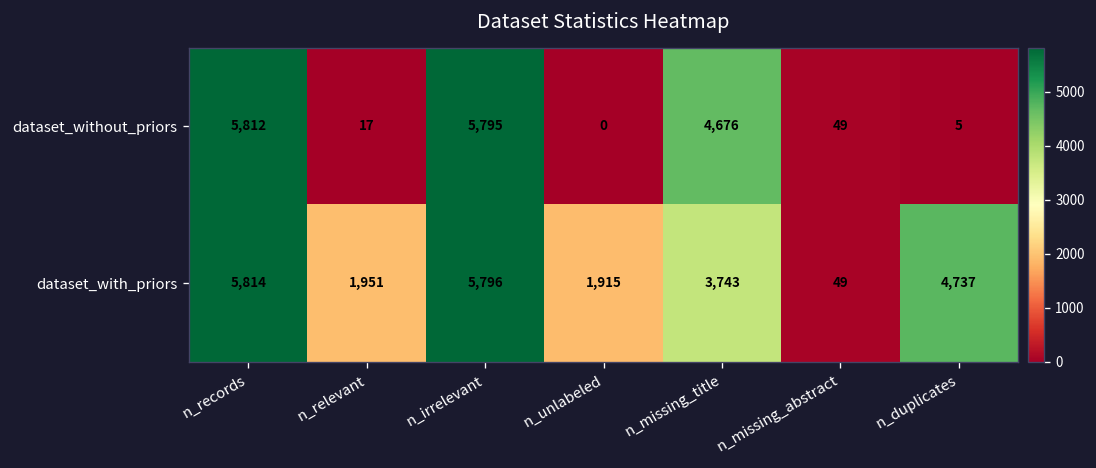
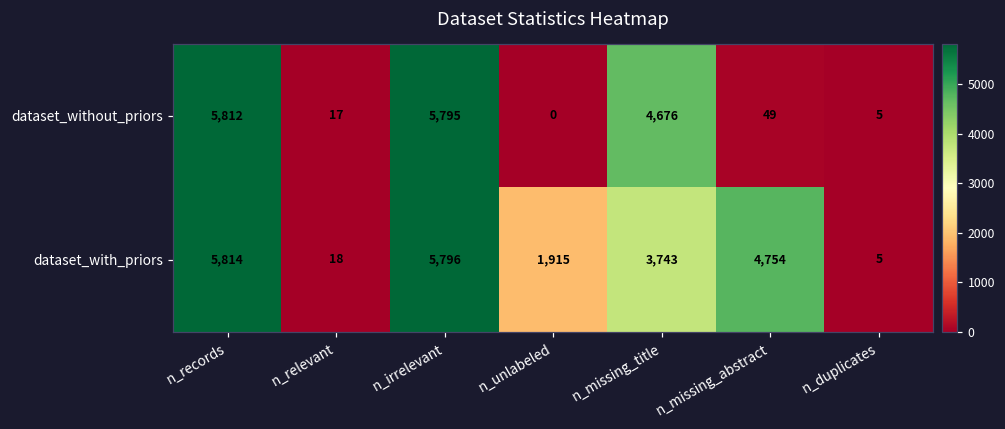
dataset_with_priors, n_relevant: 1,951 -> 18
dataset_with_priors, n_missing_abstract: 49 -> 4,754
dataset_with_priors, n_duplicates: 4,737 -> 5
